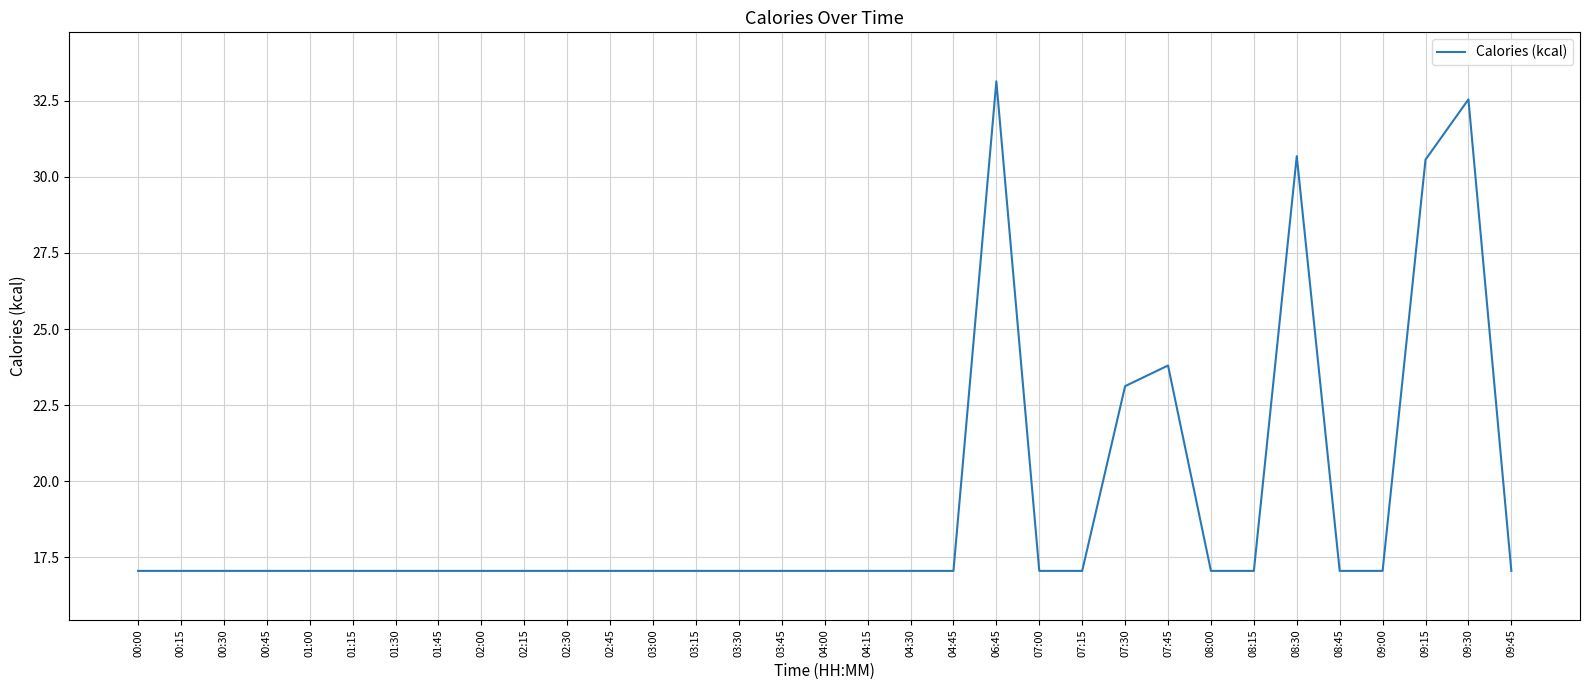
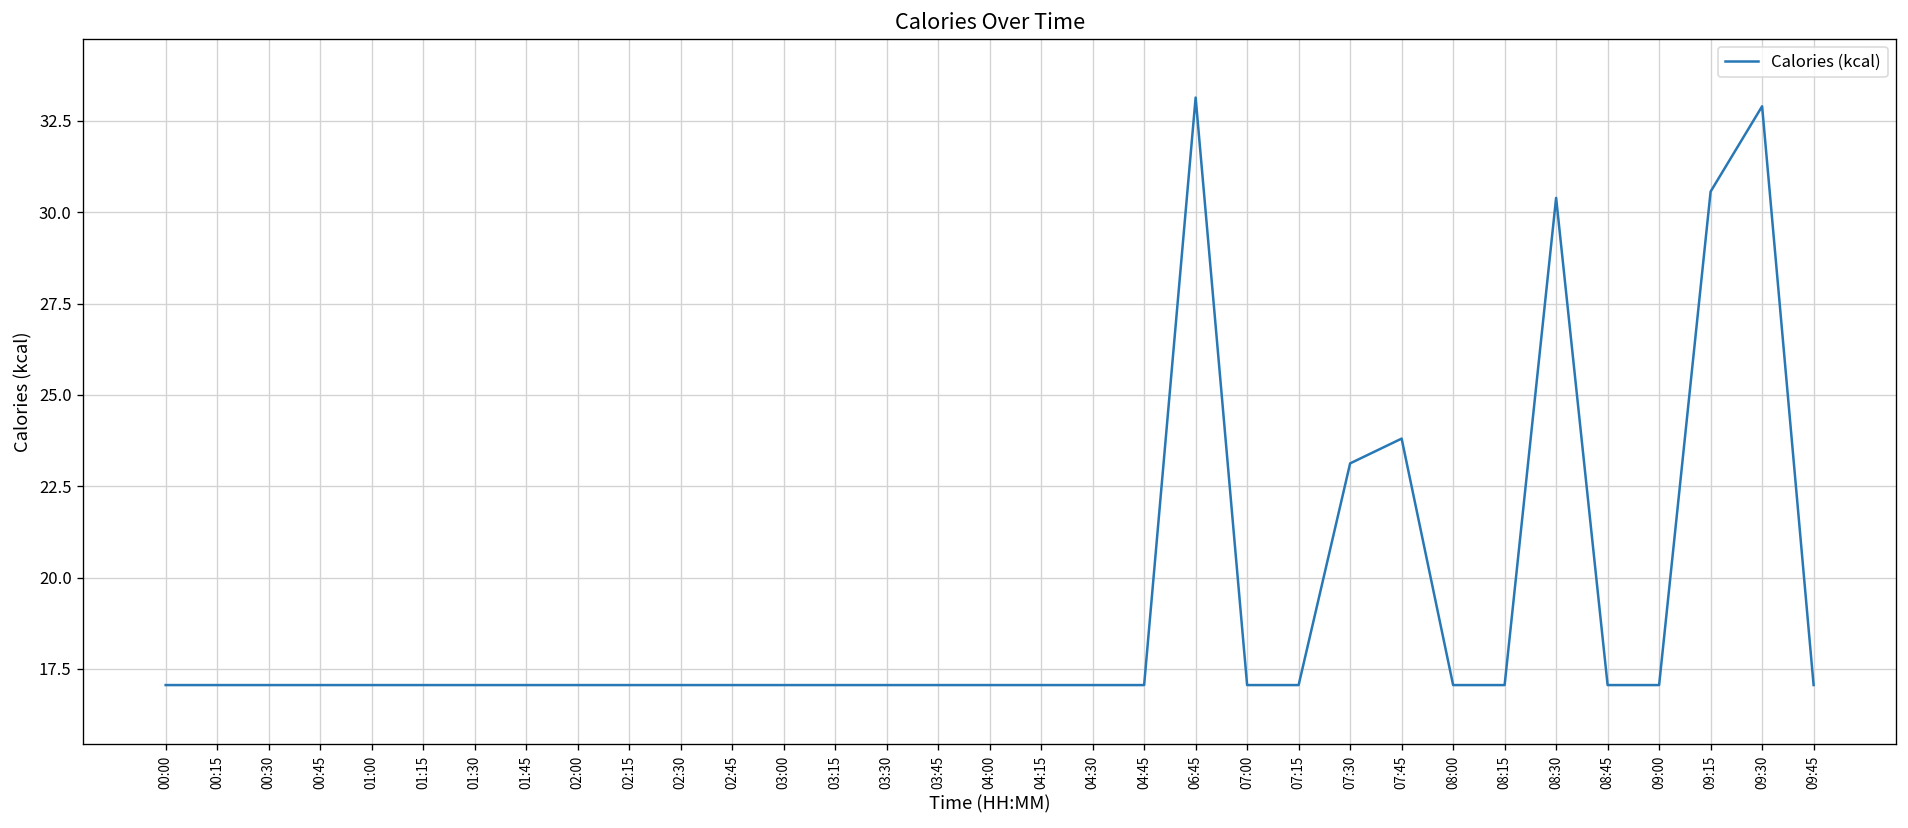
08:30: 30.7 -> 30.4
09:30: 32.5 -> 32.9
